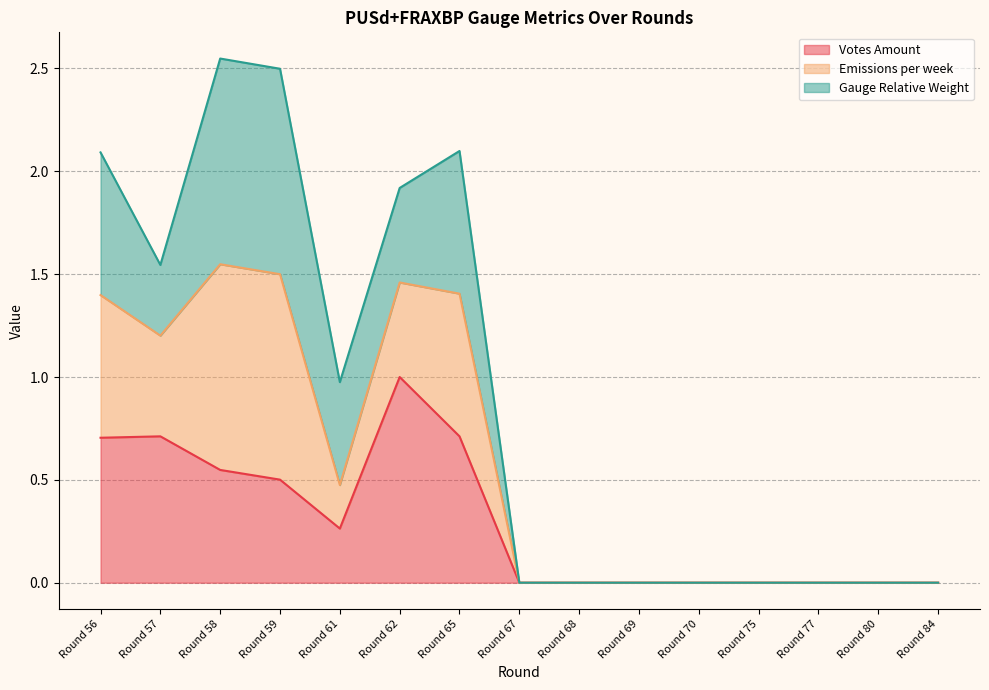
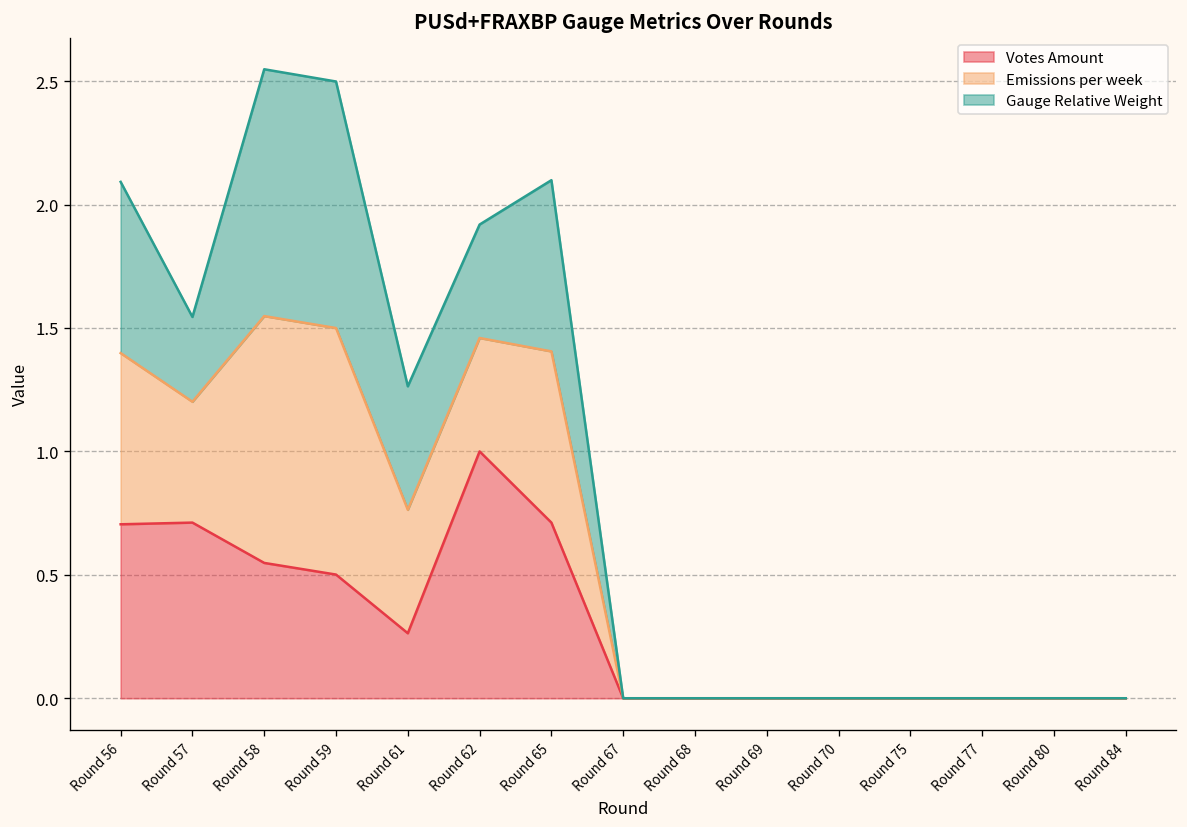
Emissions per week, Round 61: 0.21 -> 0.50
